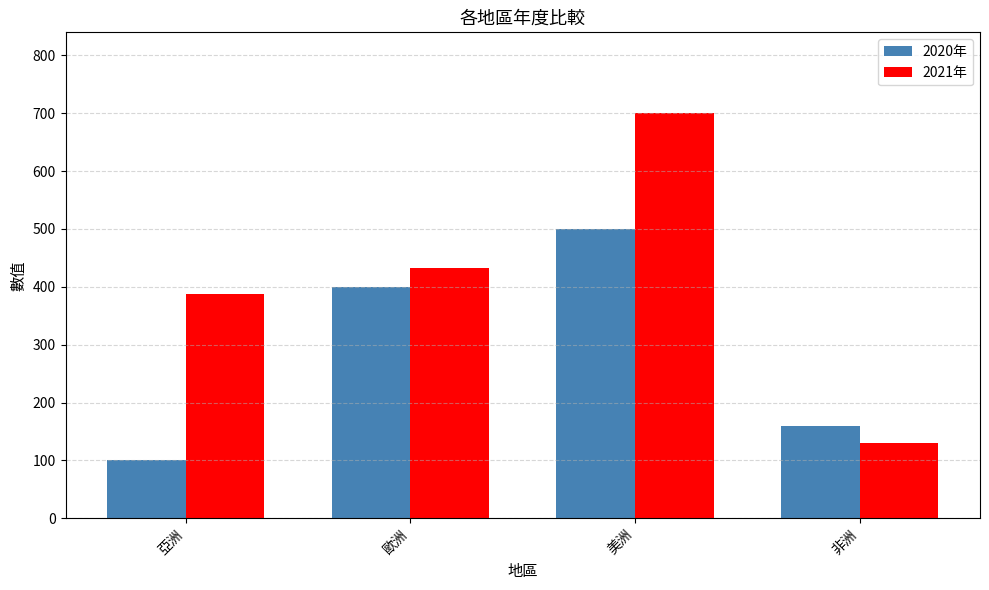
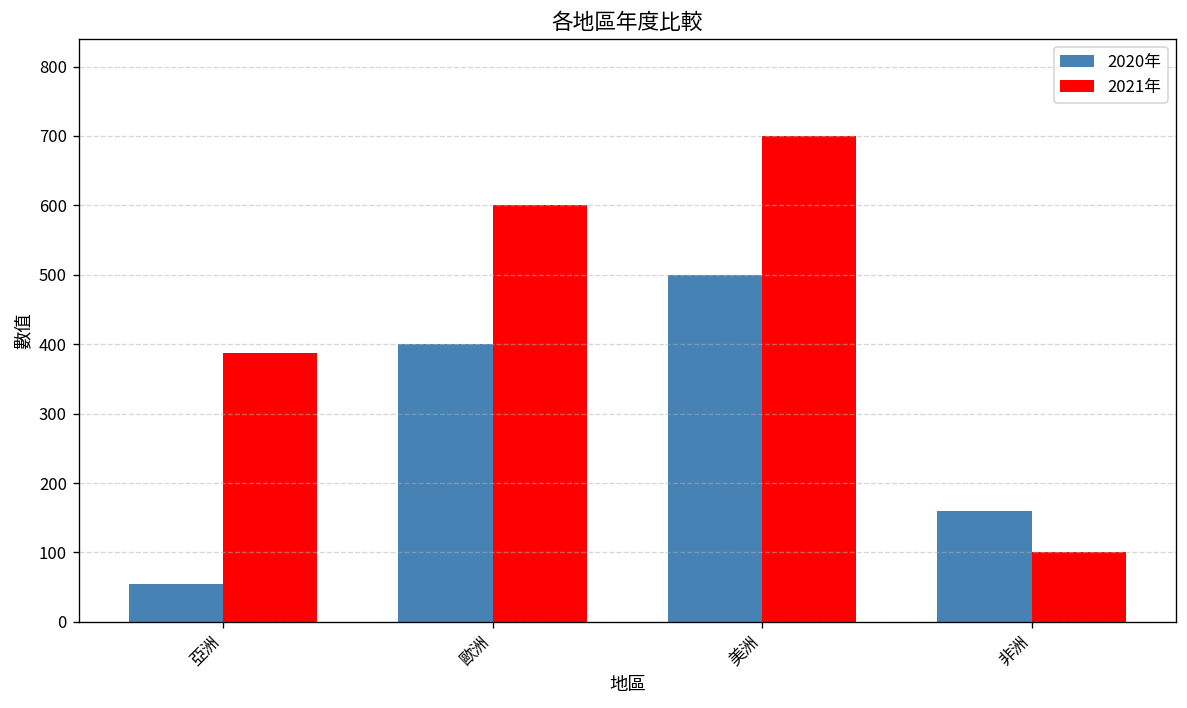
2020年, 亞洲: 100 -> 60
2021年, 歐洲: 430 -> 600
2021年, 非洲: 130 -> 100
